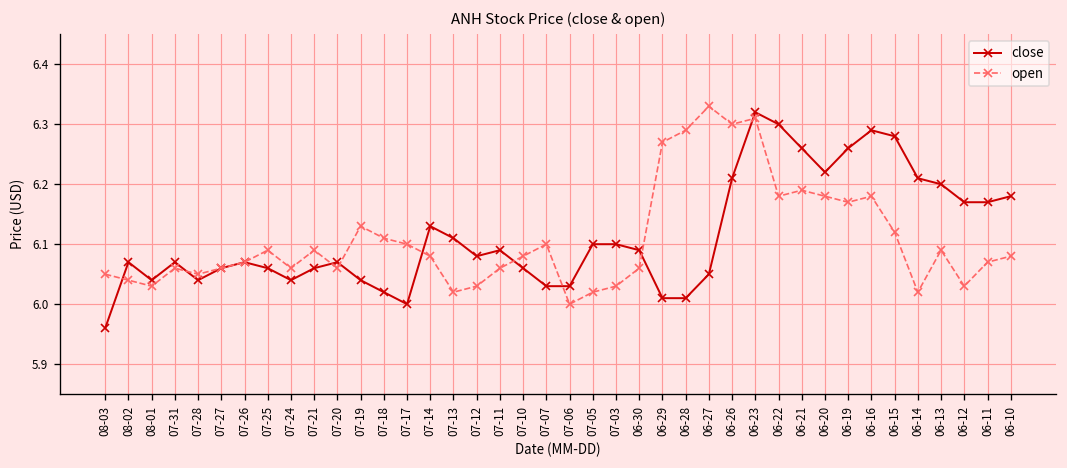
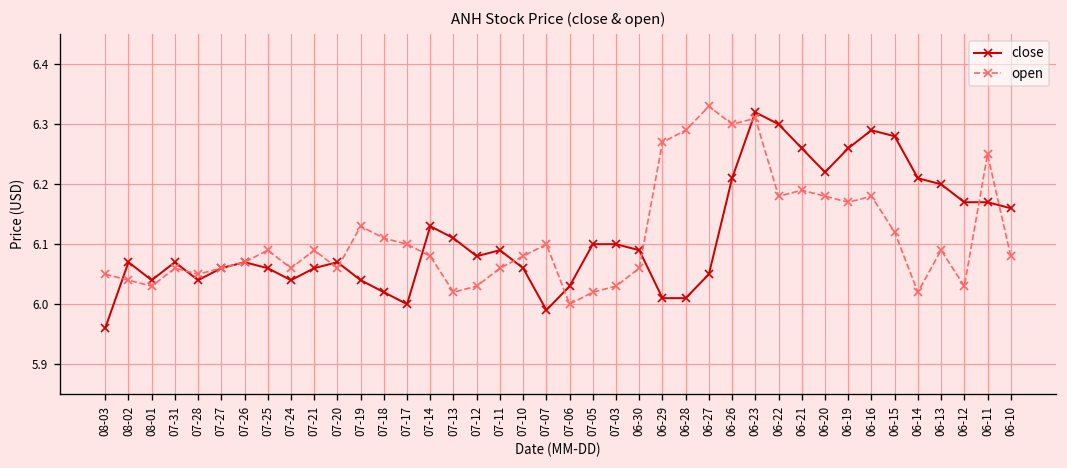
close, 07-07: 6.03 -> 5.99
open, 06-11: 6.07 -> 6.25
close, 06-10: 6.18 -> 6.16
